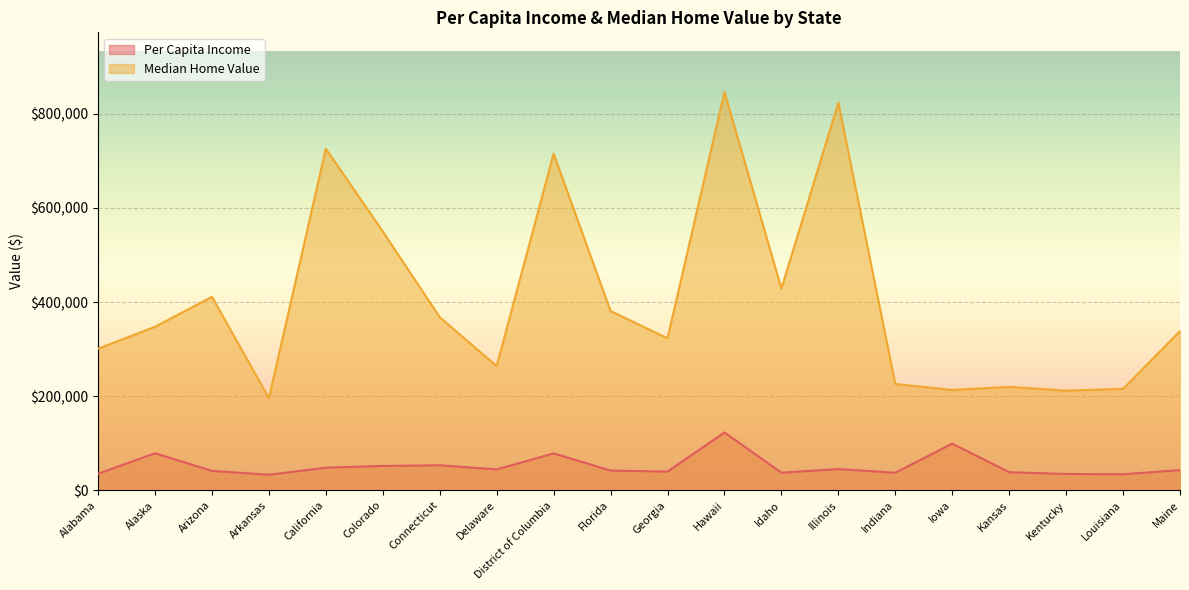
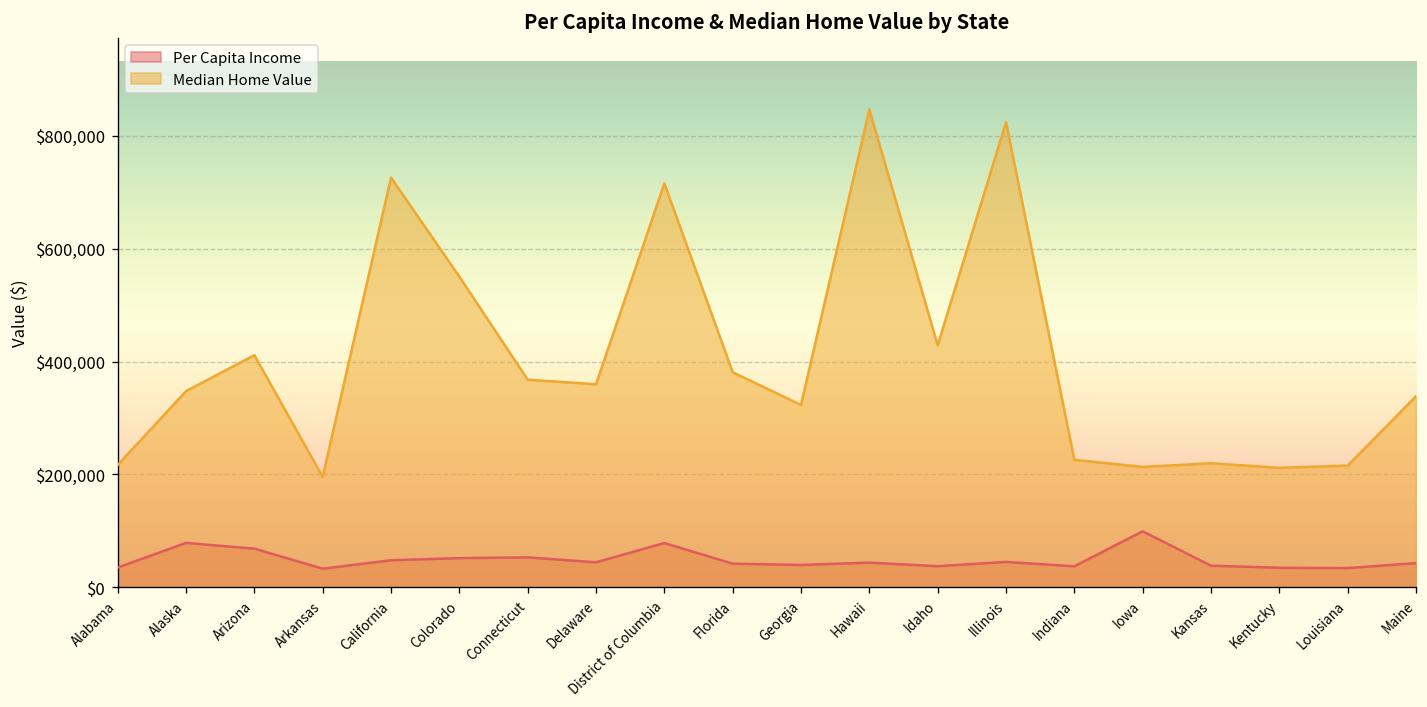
Median Home Value, Alabama: $300,000 -> $220,000
Per Capita Income, Arizona: $40,000 -> $70,000
Median Home Value, Delaware: $260,000 -> $360,000
Per Capita Income, Hawaii: $120,000 -> $40,000
